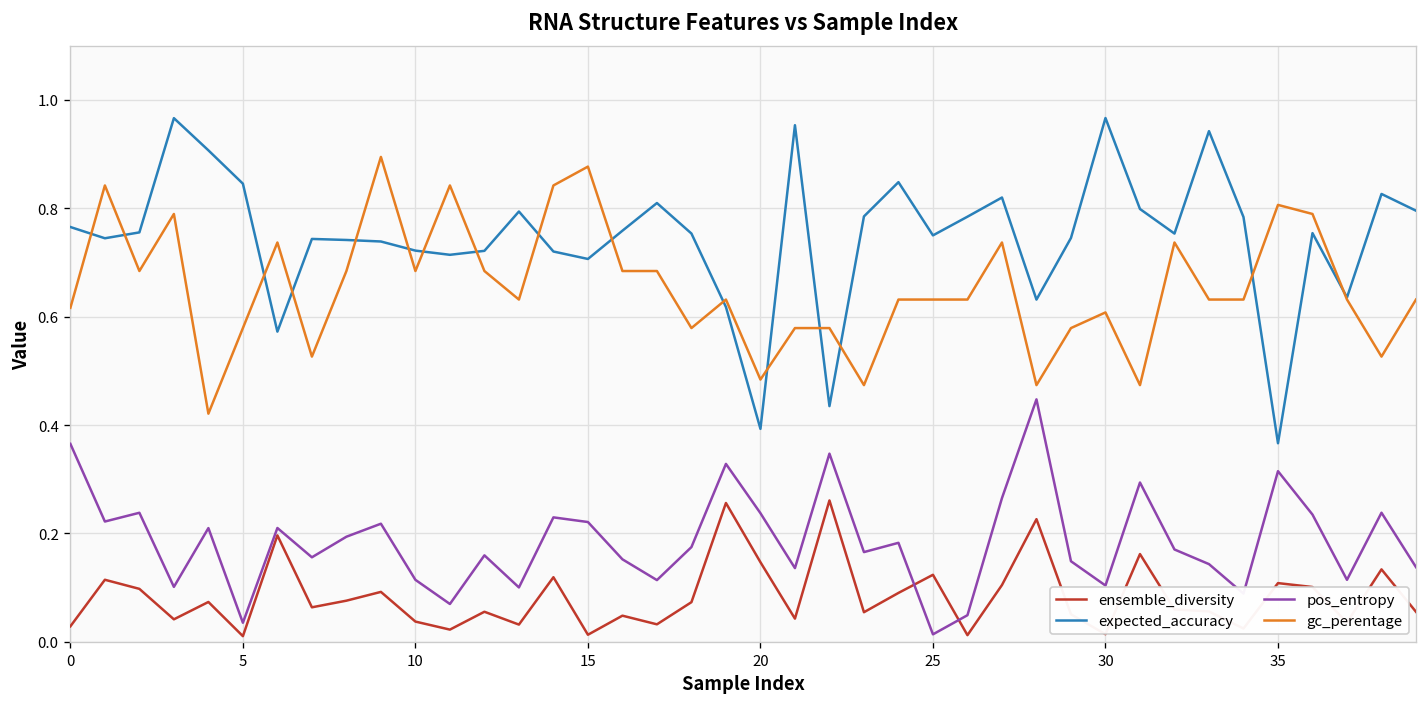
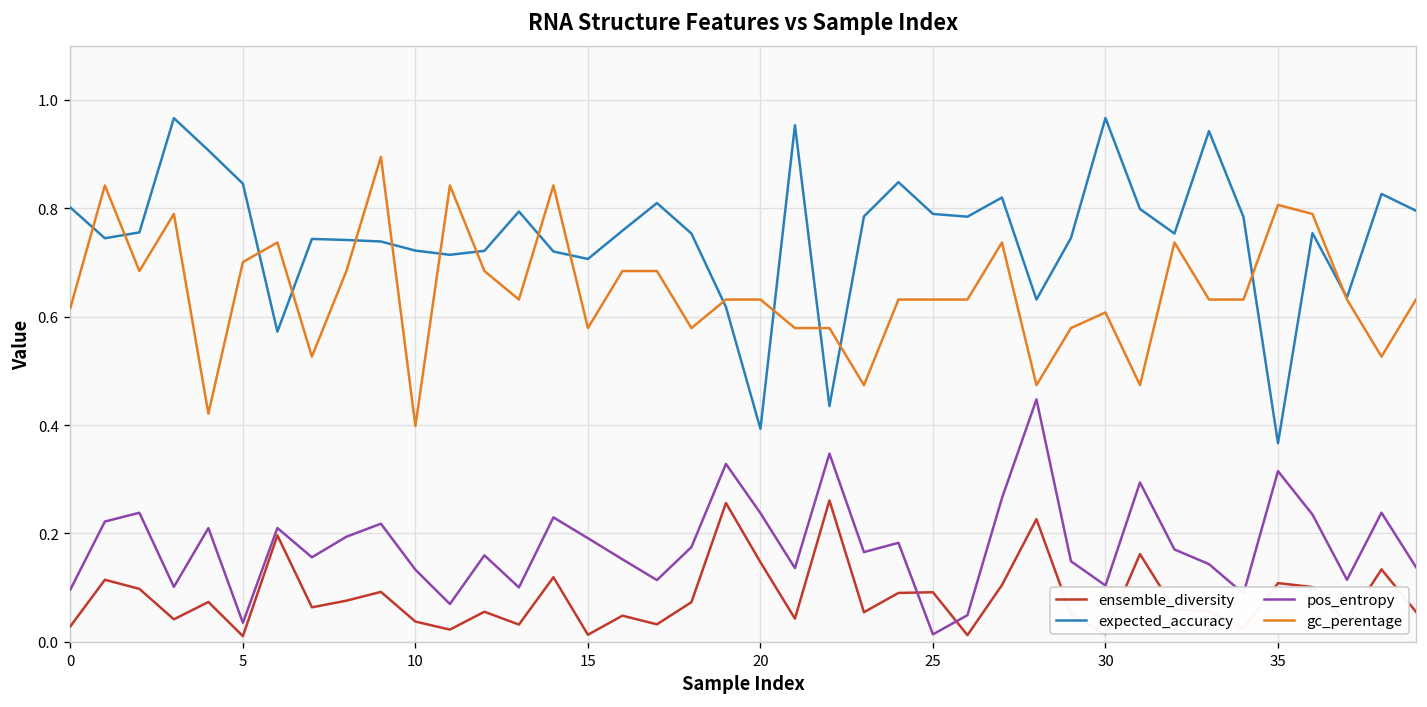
expected_accuracy, 0: 0.77 -> 0.80
pos_entropy, 0: 0.37 -> 0.10
gc_perentage, 5: 0.58 -> 0.70
pos_entropy, 10: 0.11 -> 0.13
gc_perentage, 10: 0.68 -> 0.40
pos_entropy, 15: 0.22 -> 0.19
gc_perentage, 15: 0.88 -> 0.58
gc_perentage, 20: 0.48 -> 0.63
ensemble_diversity, 25: 0.12 -> 0.09
expected_accuracy, 25: 0.75 -> 0.79
